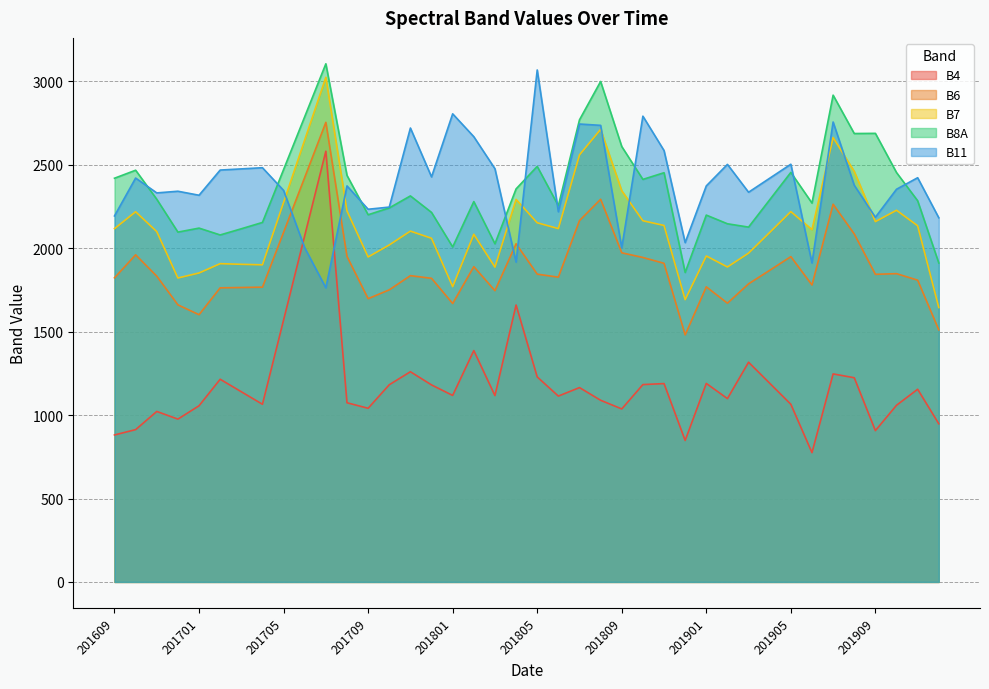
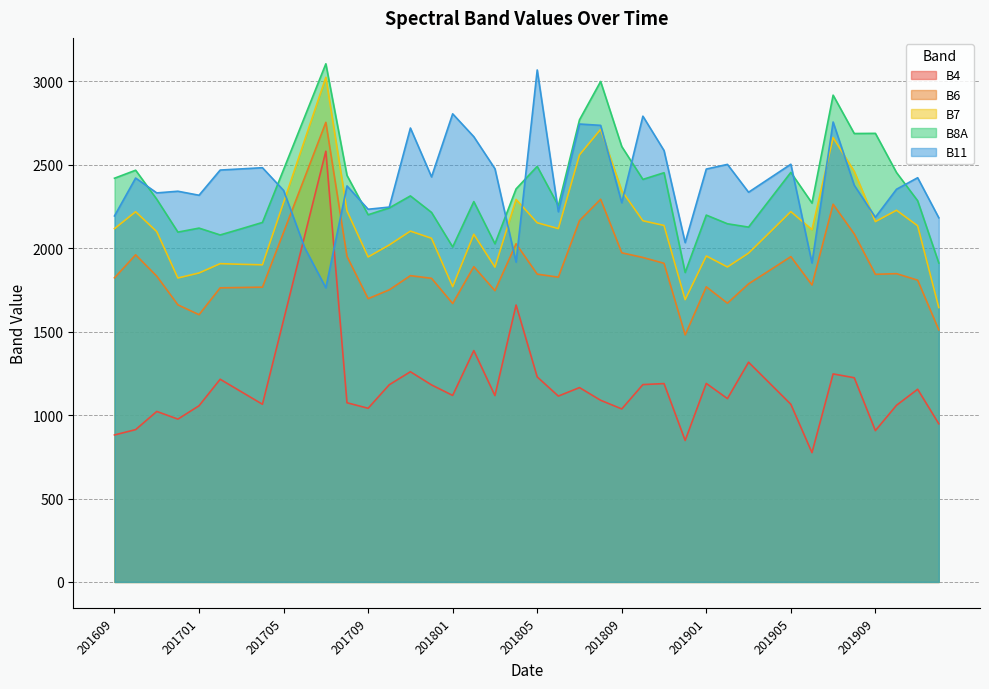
B11, 201809: 2000 -> 2270
B11, 201901: 2370 -> 2480
